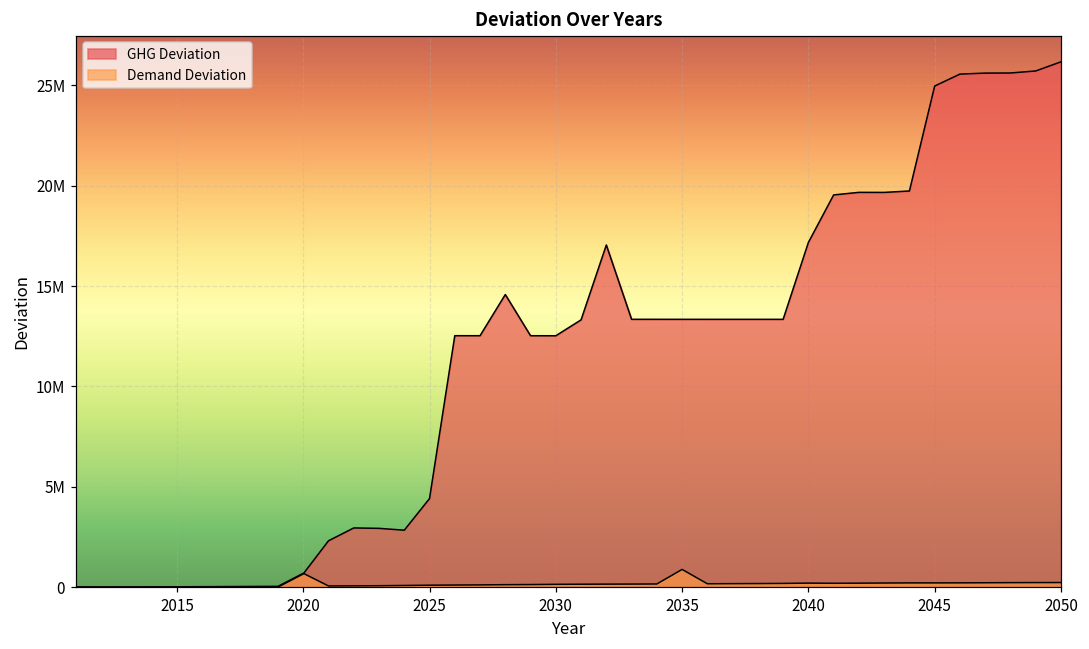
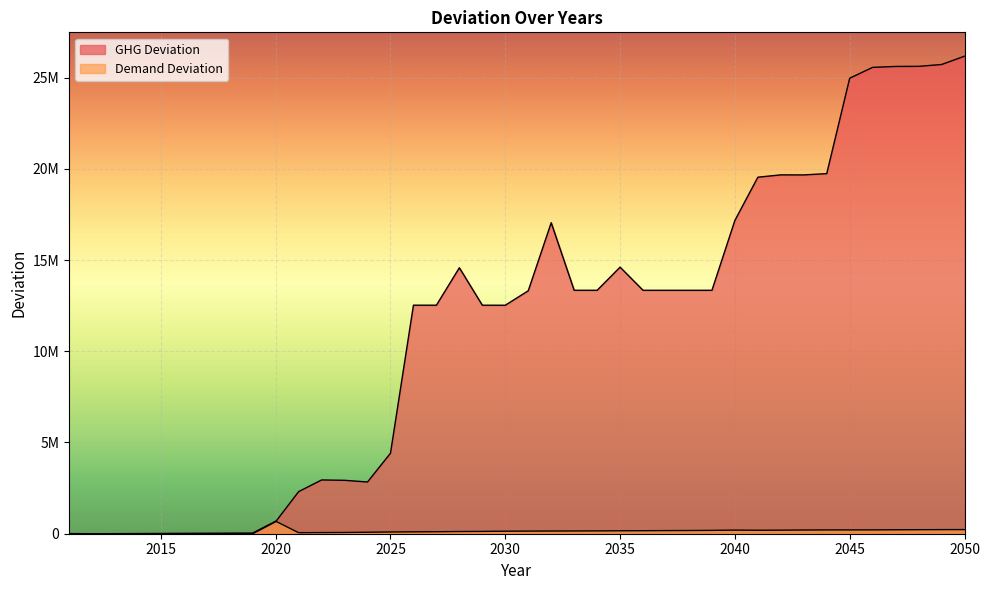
GHG Deviation, 2035: 13300000 -> 14600000
Demand Deviation, 2035: 900000 -> 200000
